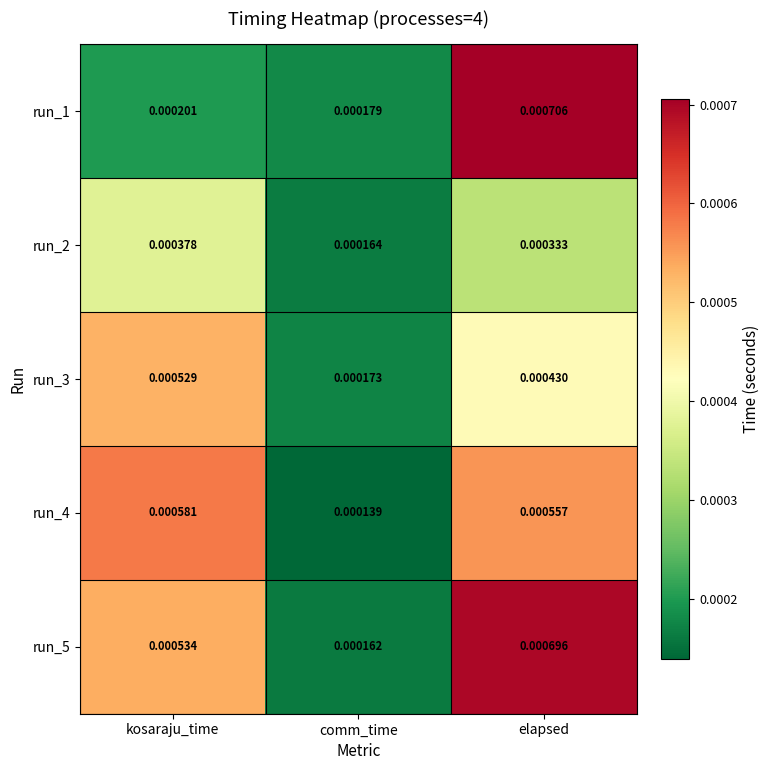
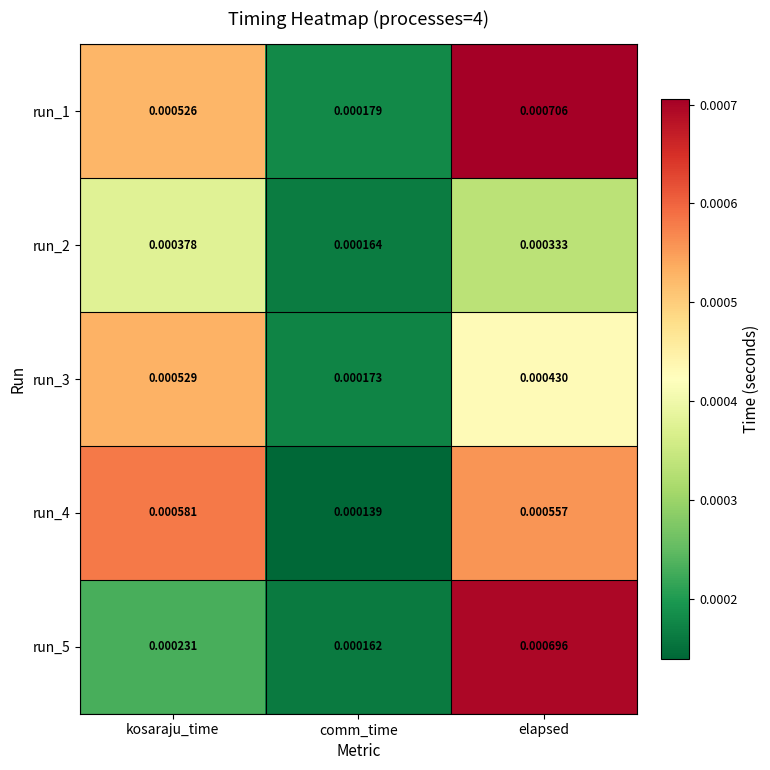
run_1, kosaraju_time: 0.000201 -> 0.000526
run_5, kosaraju_time: 0.000534 -> 0.000231
